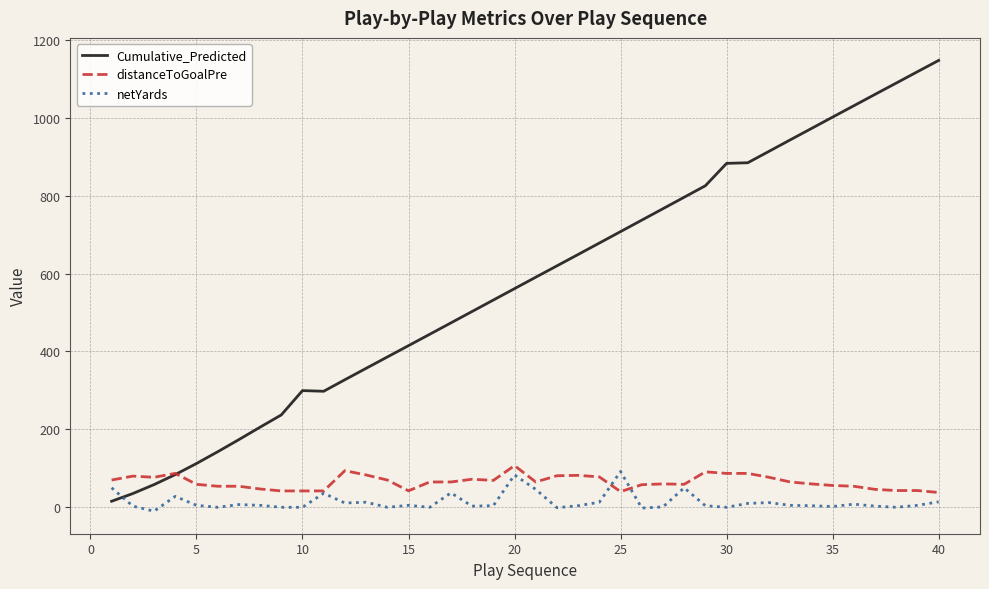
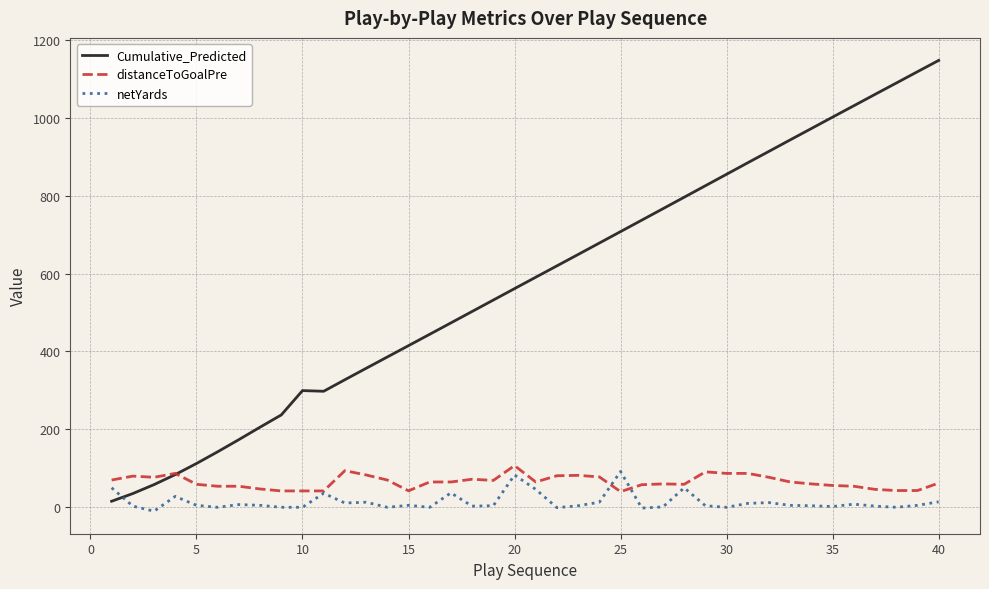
Cumulative_Predicted, 30: 880 -> 850
distanceToGoalPre, 40: 40 -> 60
